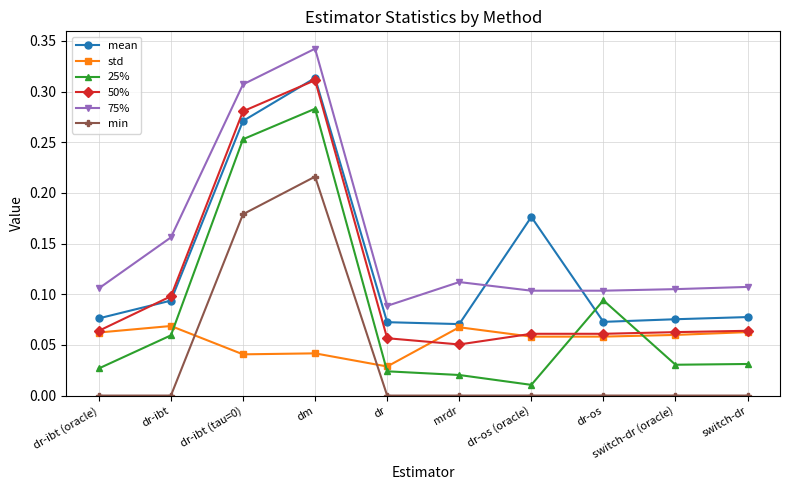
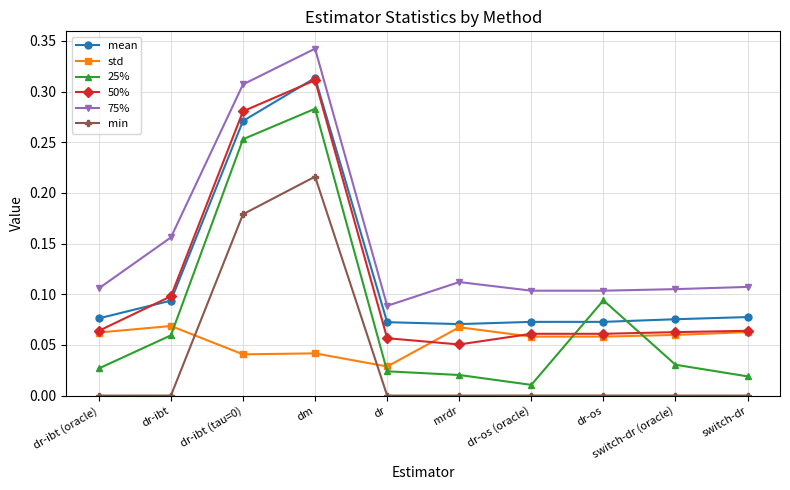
mean, dr-os (oracle): 0.176 -> 0.073
25%, switch-dr: 0.031 -> 0.019
